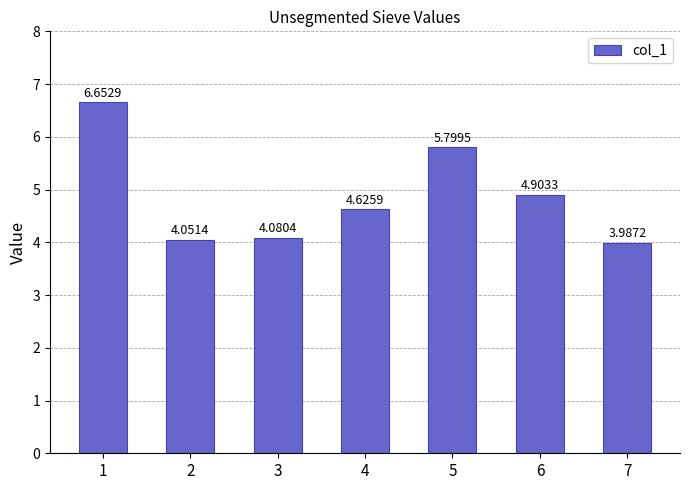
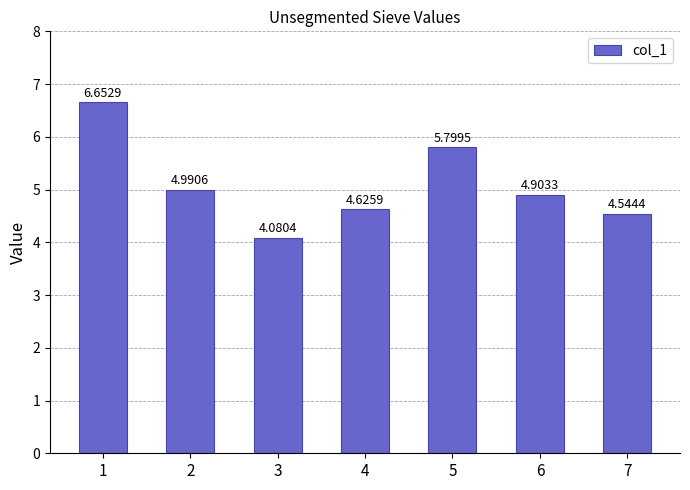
2: 4.0514 -> 4.9906
7: 3.9872 -> 4.5444
